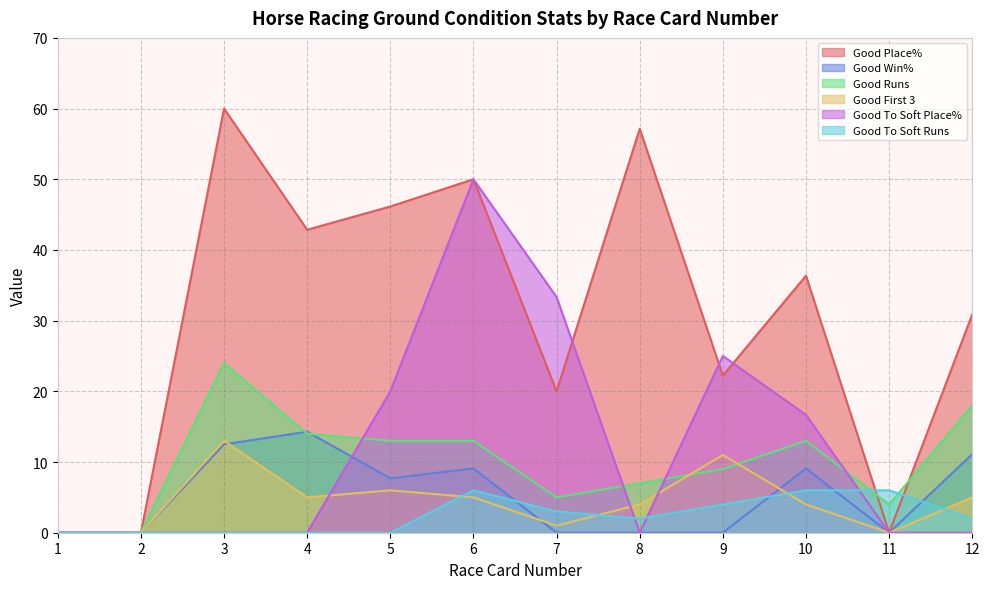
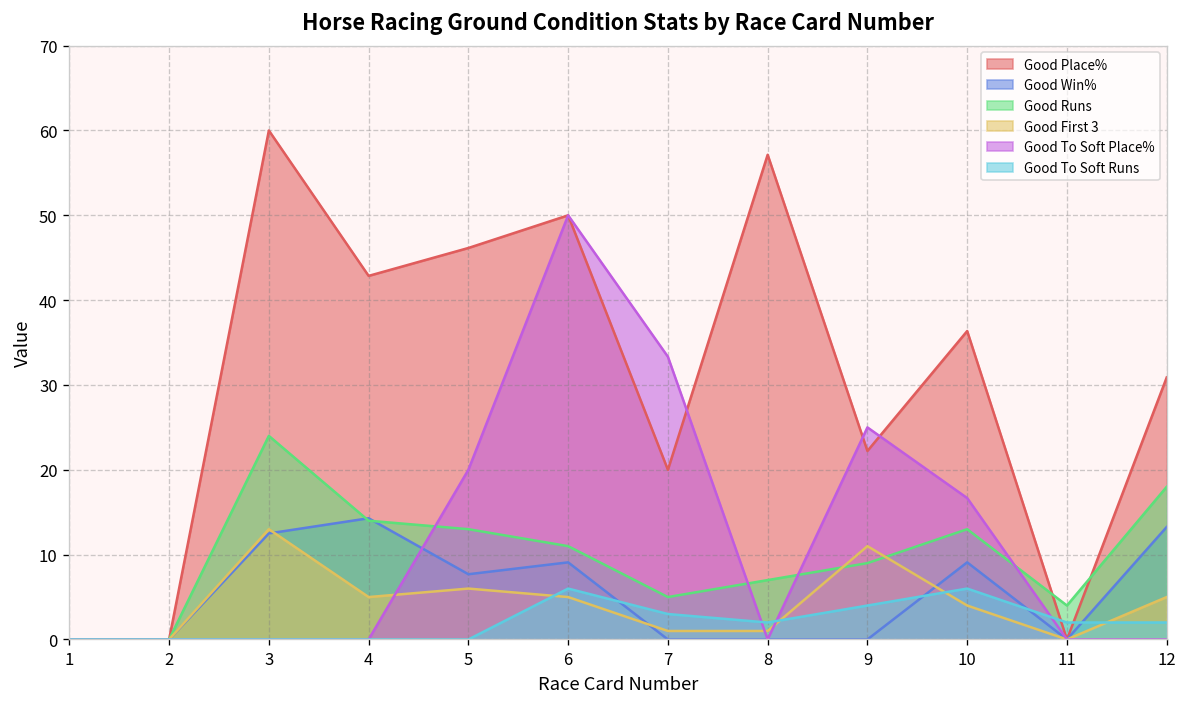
Good Runs, 6: 13 -> 11
Good First 3, 8: 4 -> 1
Good To Soft Runs, 11: 6 -> 2
Good Win%, 12: 11 -> 13
